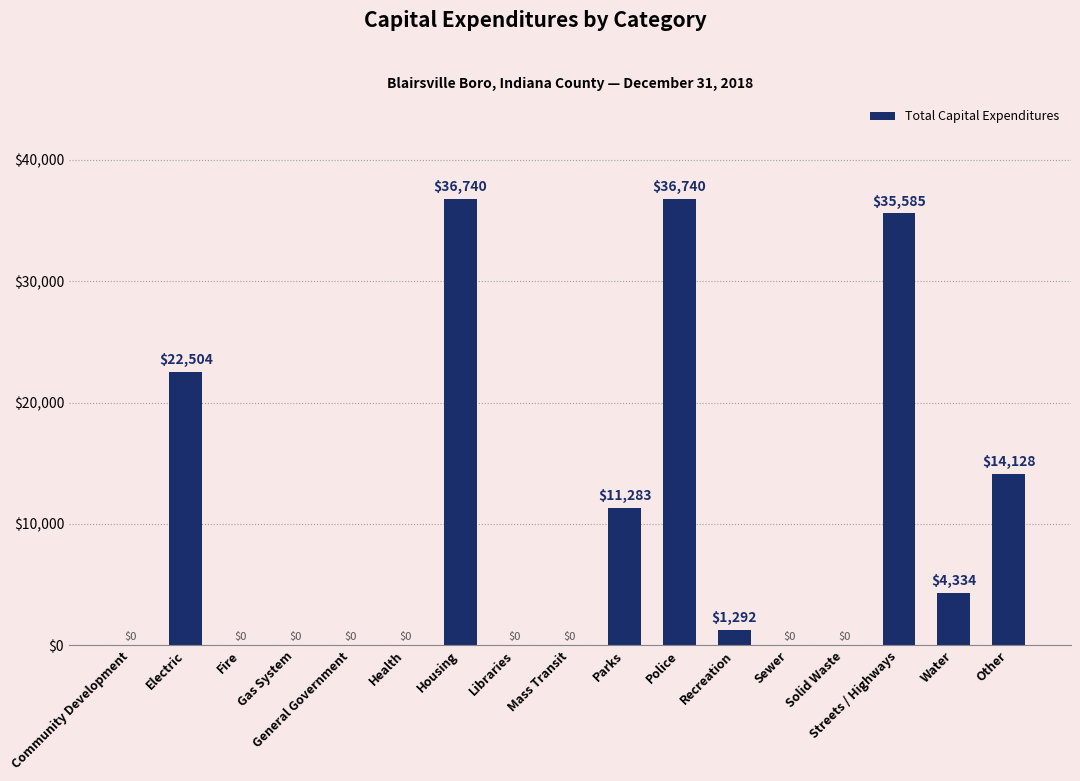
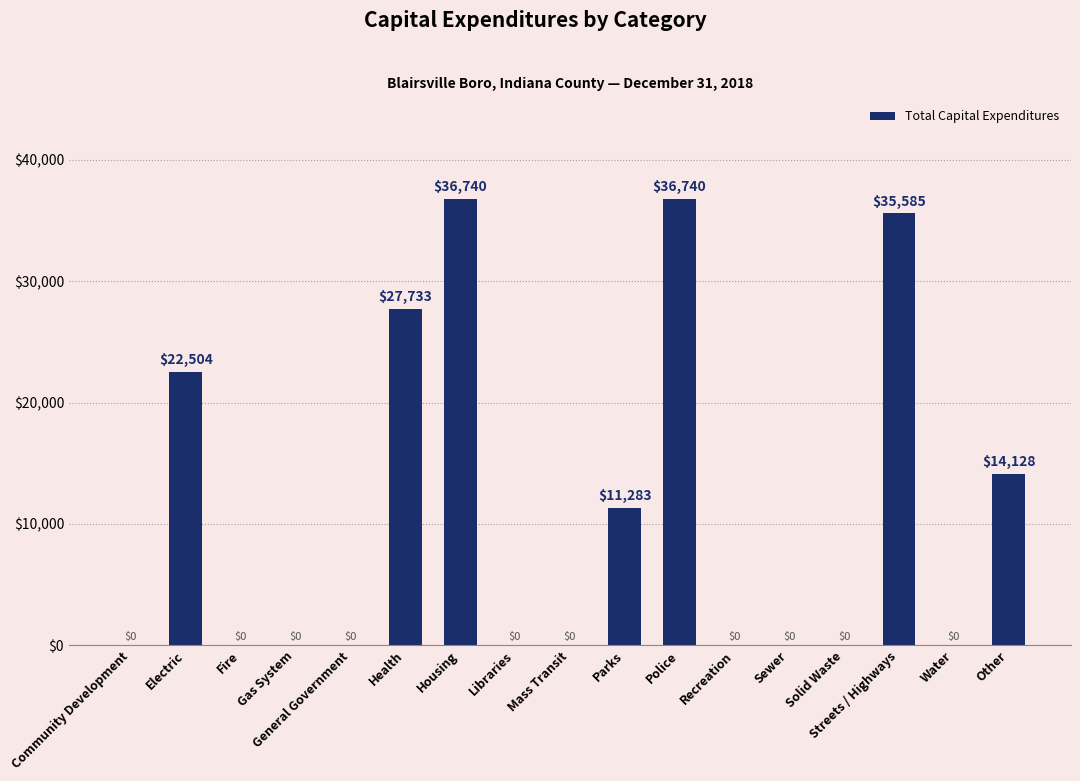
Health: $0 -> $27,733
Recreation: $1,292 -> $0
Water: $4,334 -> $0
